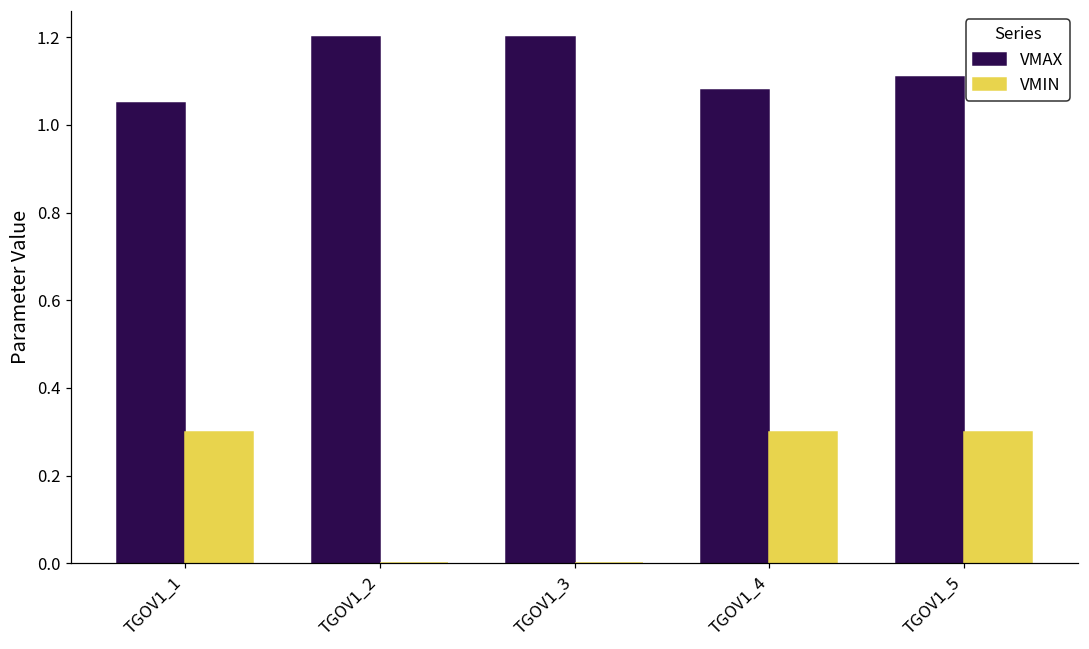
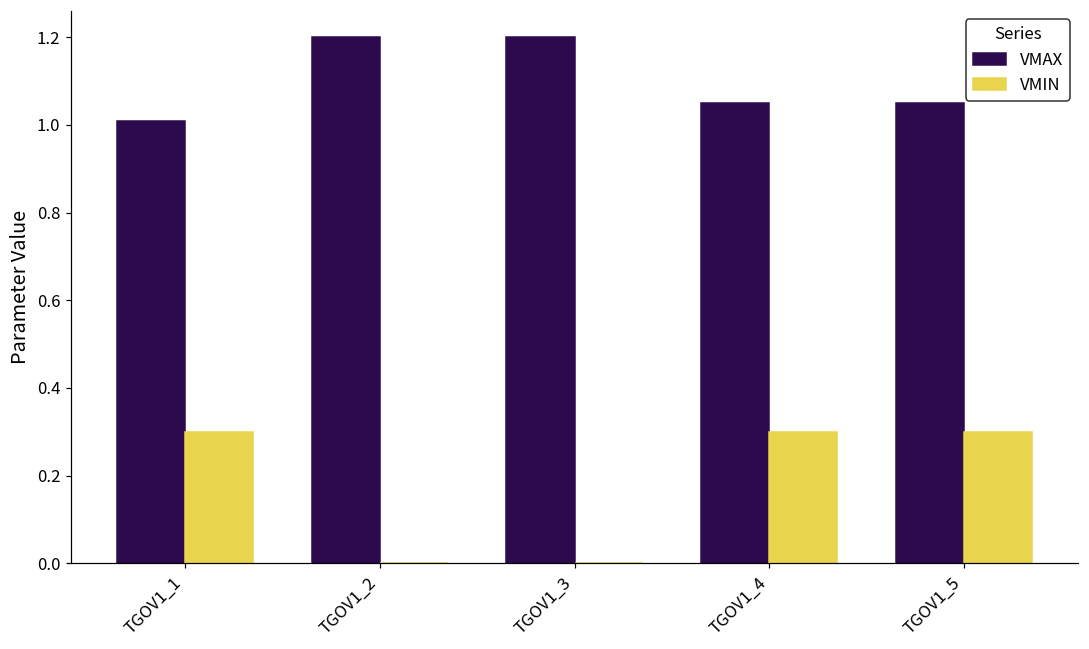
VMAX, TGOV1_1: 1.05 -> 1.01
VMAX, TGOV1_4: 1.08 -> 1.05
VMAX, TGOV1_5: 1.11 -> 1.05
